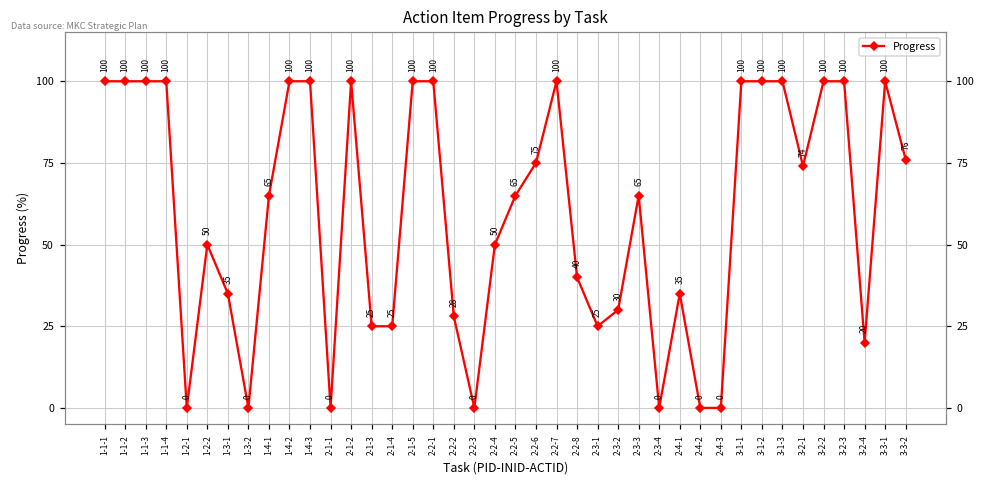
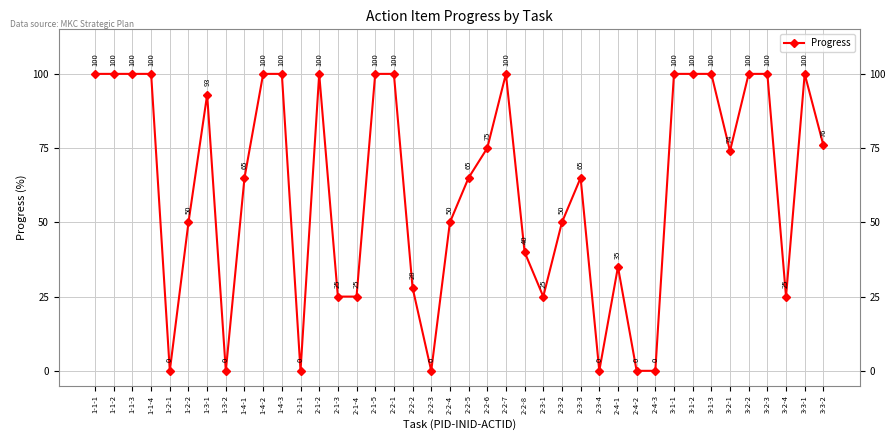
1-3-1: 35 -> 93
2-3-2: 30 -> 50
3-2-4: 20 -> 25
